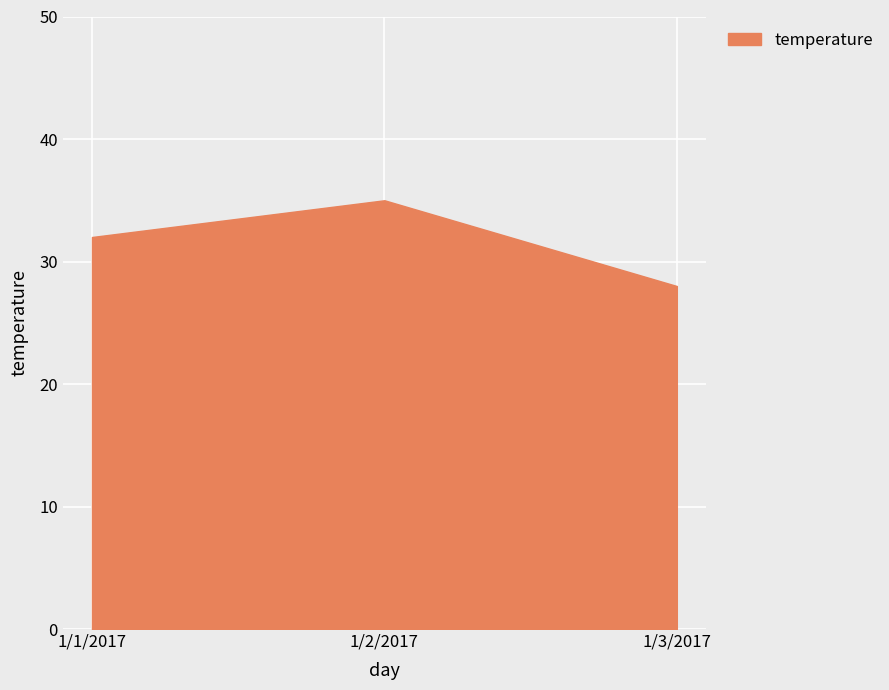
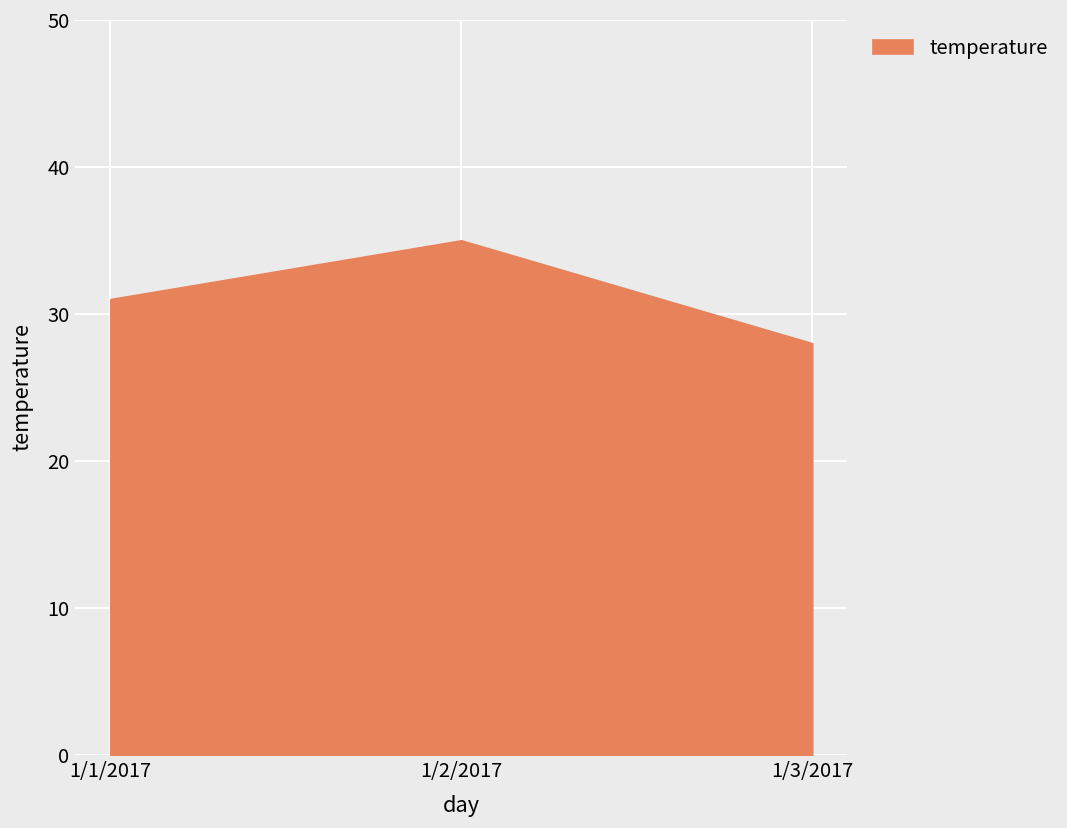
1/1/2017: 32 -> 31
